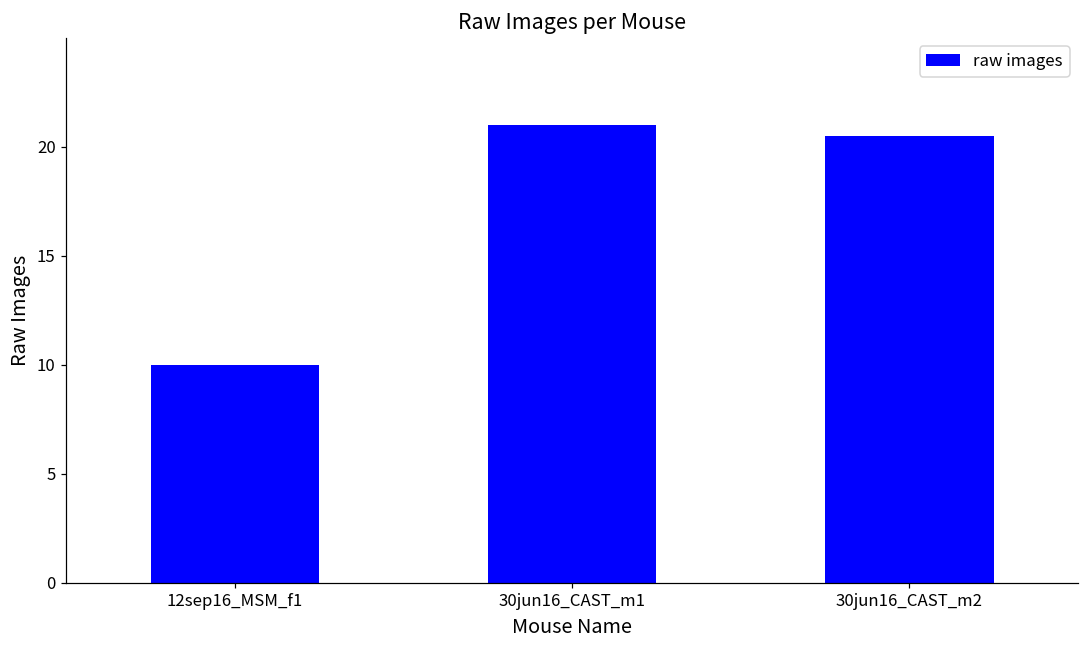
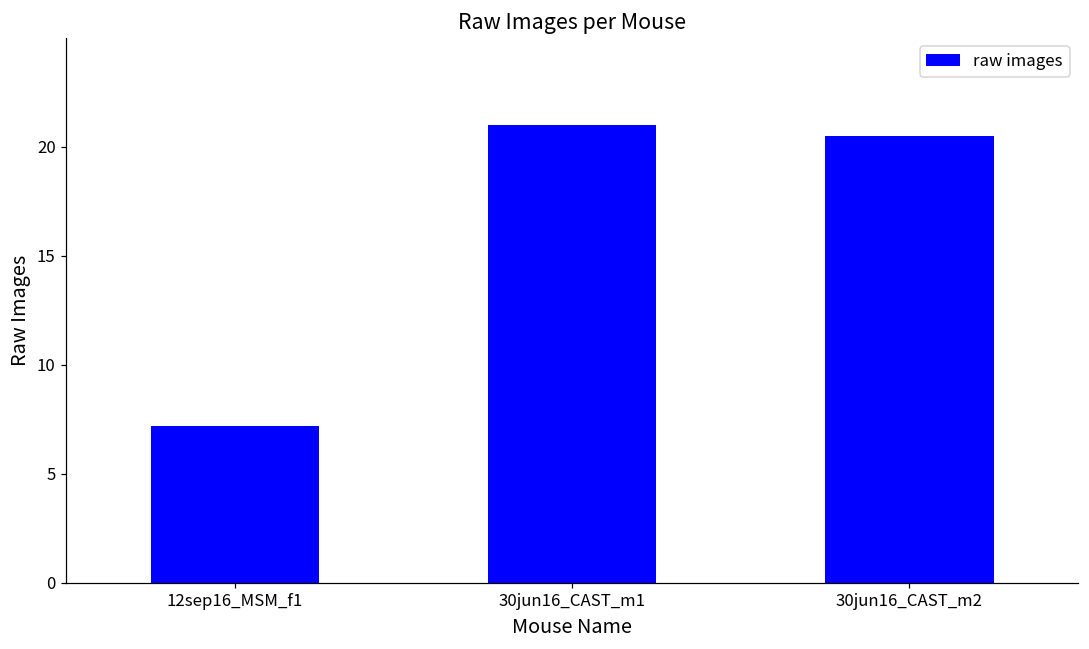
12sep16_MSM_f1: 10.0 -> 7.2
